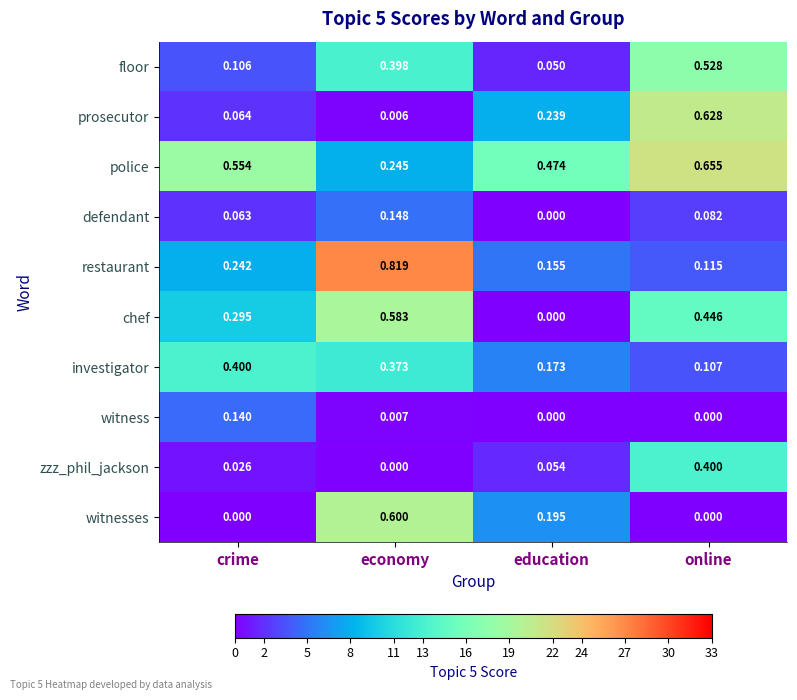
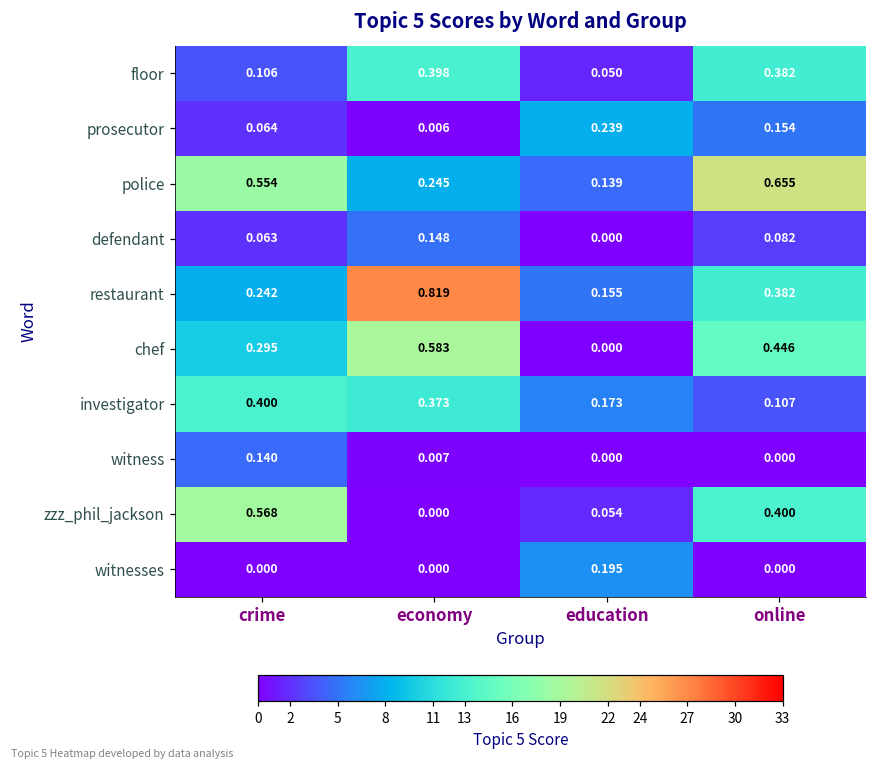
floor, online: 0.528 -> 0.382
prosecutor, online: 0.628 -> 0.154
police, education: 0.474 -> 0.139
restaurant, online: 0.115 -> 0.382
zzz_phil_jackson, crime: 0.026 -> 0.568
witnesses, economy: 0.600 -> 0.000
